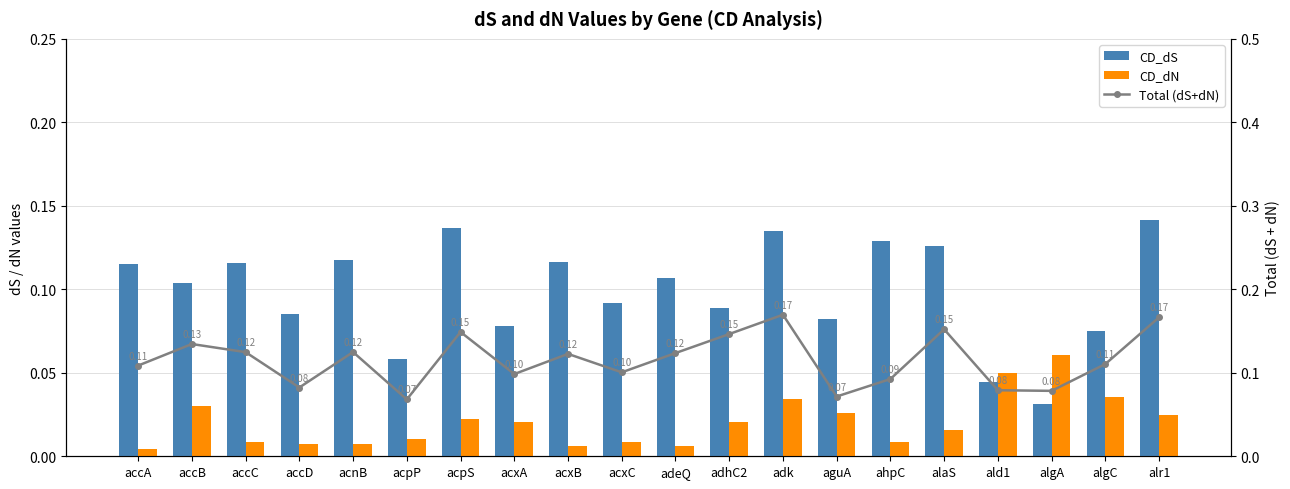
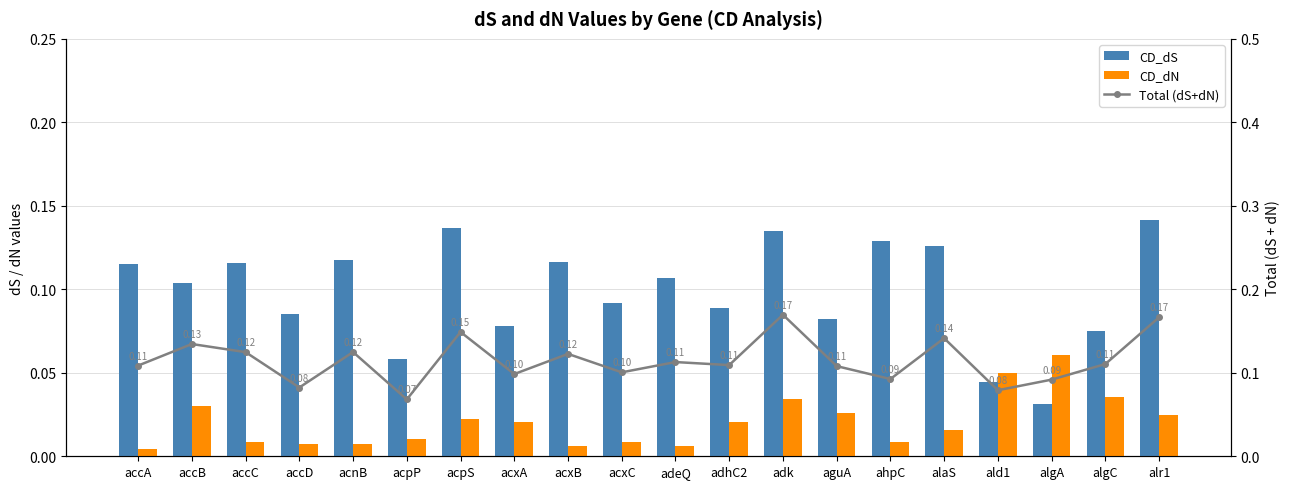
Total (dS+dN), adeQ: 0.12 -> 0.11
Total (dS+dN), adhC2: 0.15 -> 0.11
Total (dS+dN), aguA: 0.07 -> 0.11
Total (dS+dN), alaS: 0.15 -> 0.14
Total (dS+dN), algA: 0.08 -> 0.09
